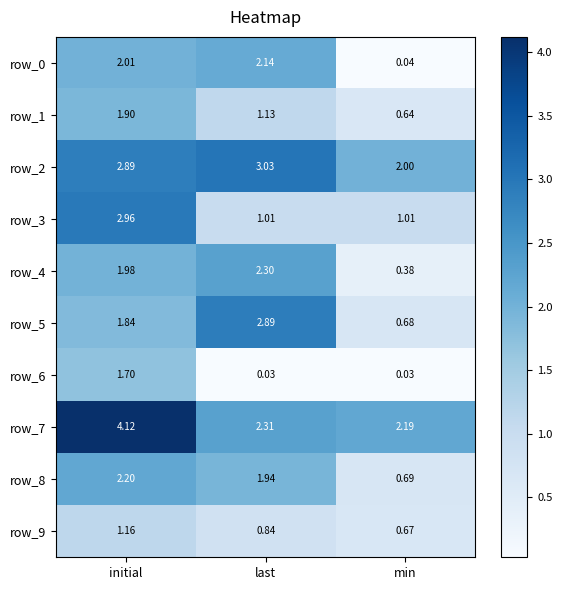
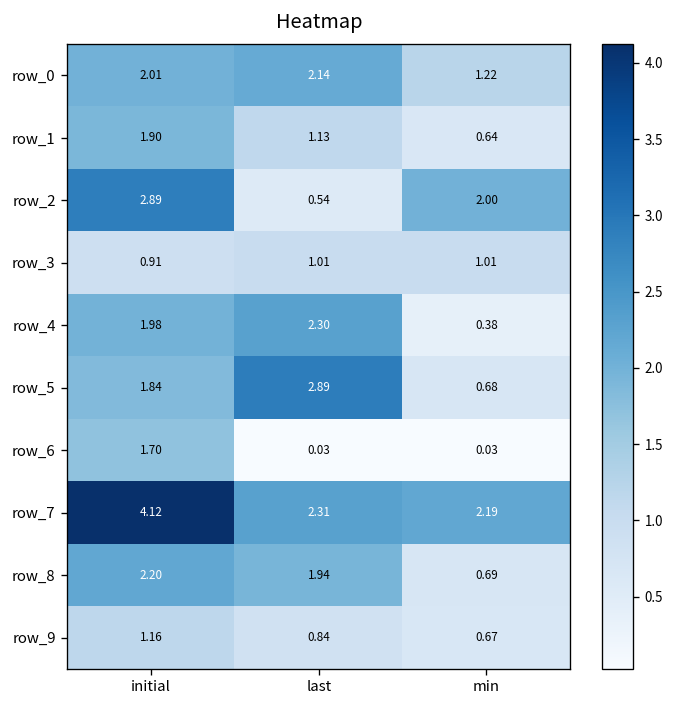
row_0, min: 0.04 -> 1.22
row_2, last: 3.03 -> 0.54
row_3, initial: 2.96 -> 0.91
